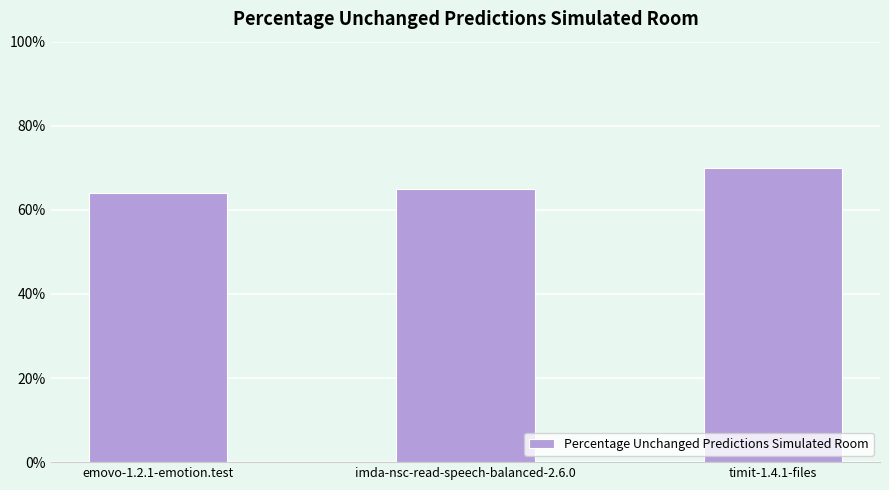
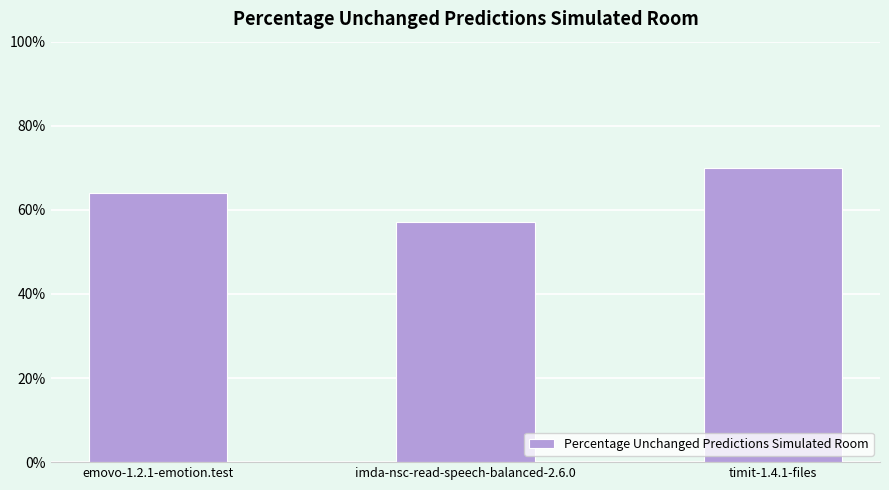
imda-nsc-read-speech-balanced-2.6.0: 65% -> 57%
